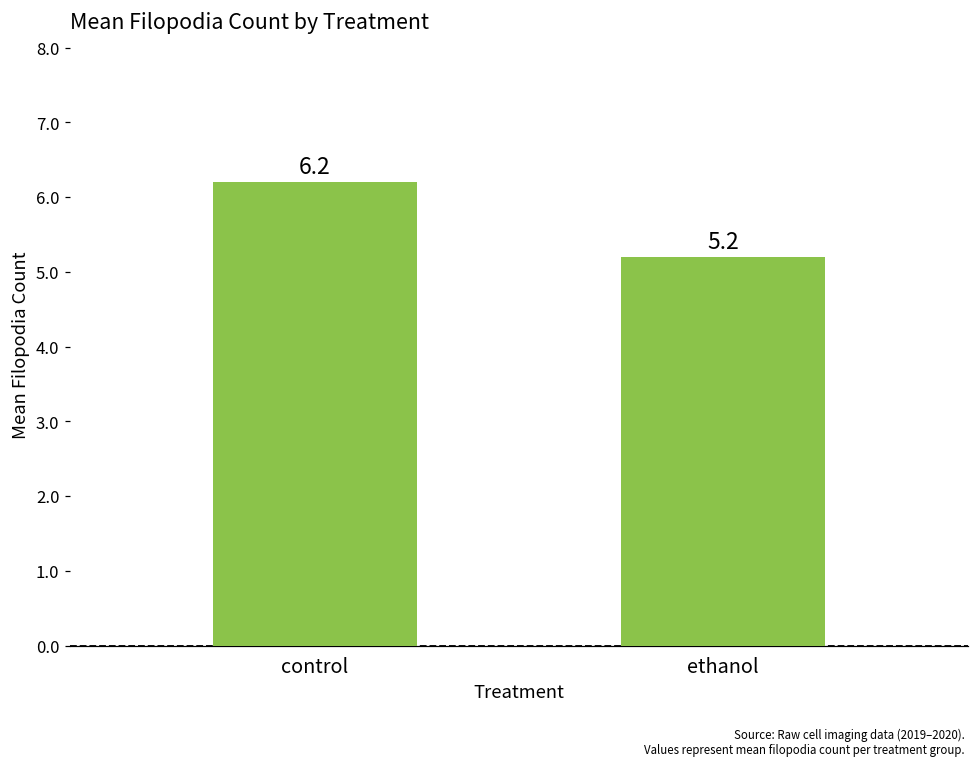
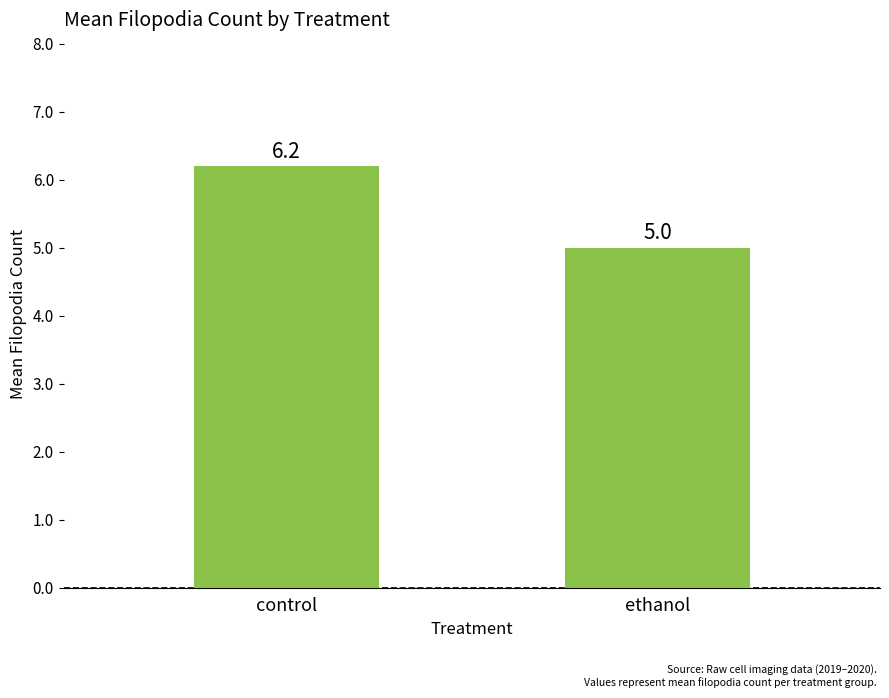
ethanol: 5.2 -> 5.0
